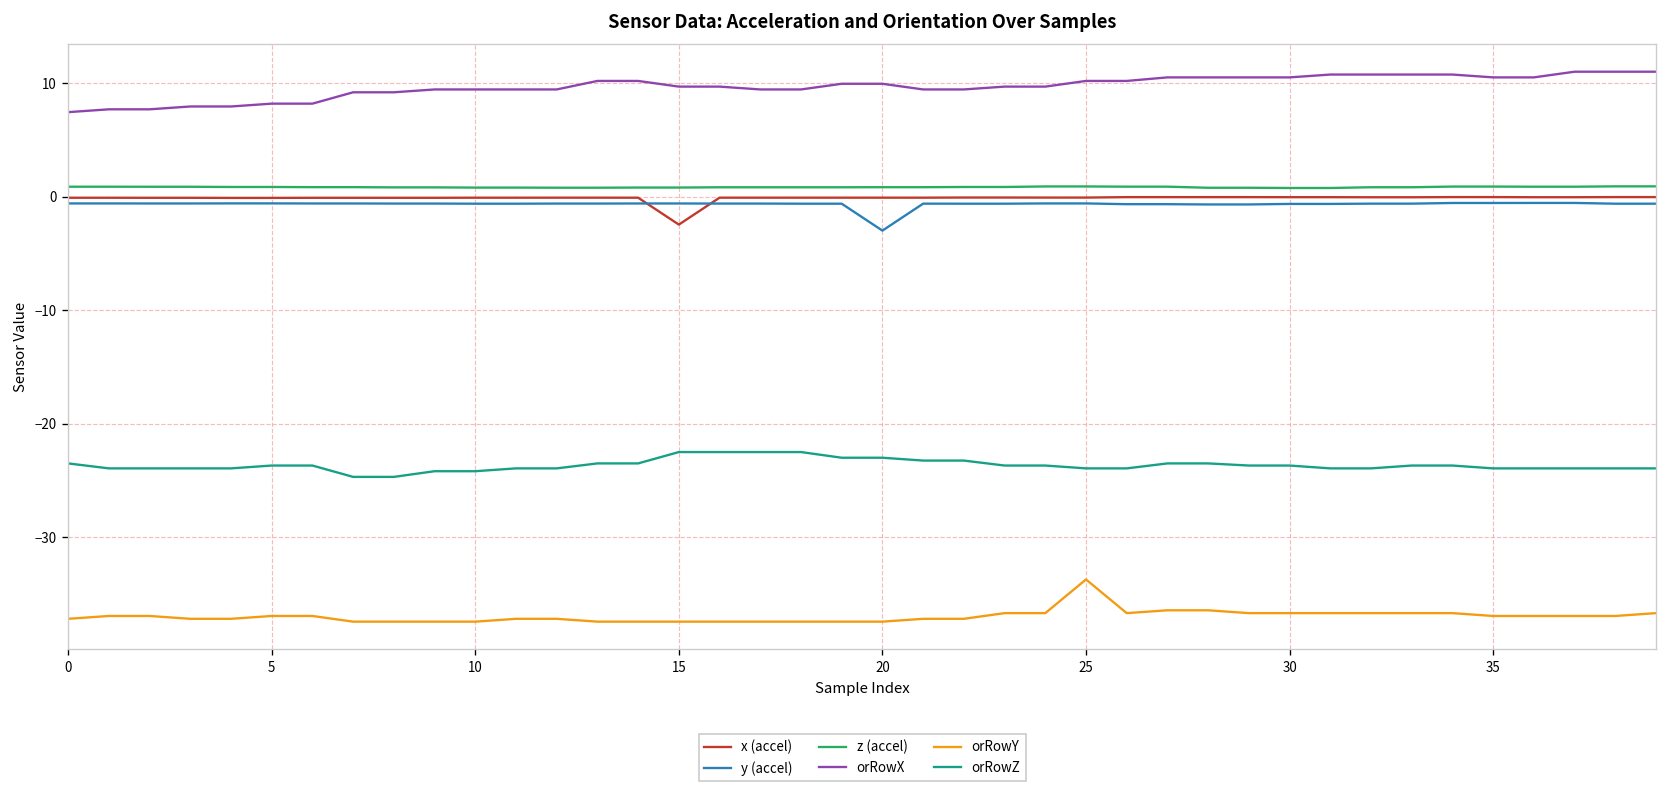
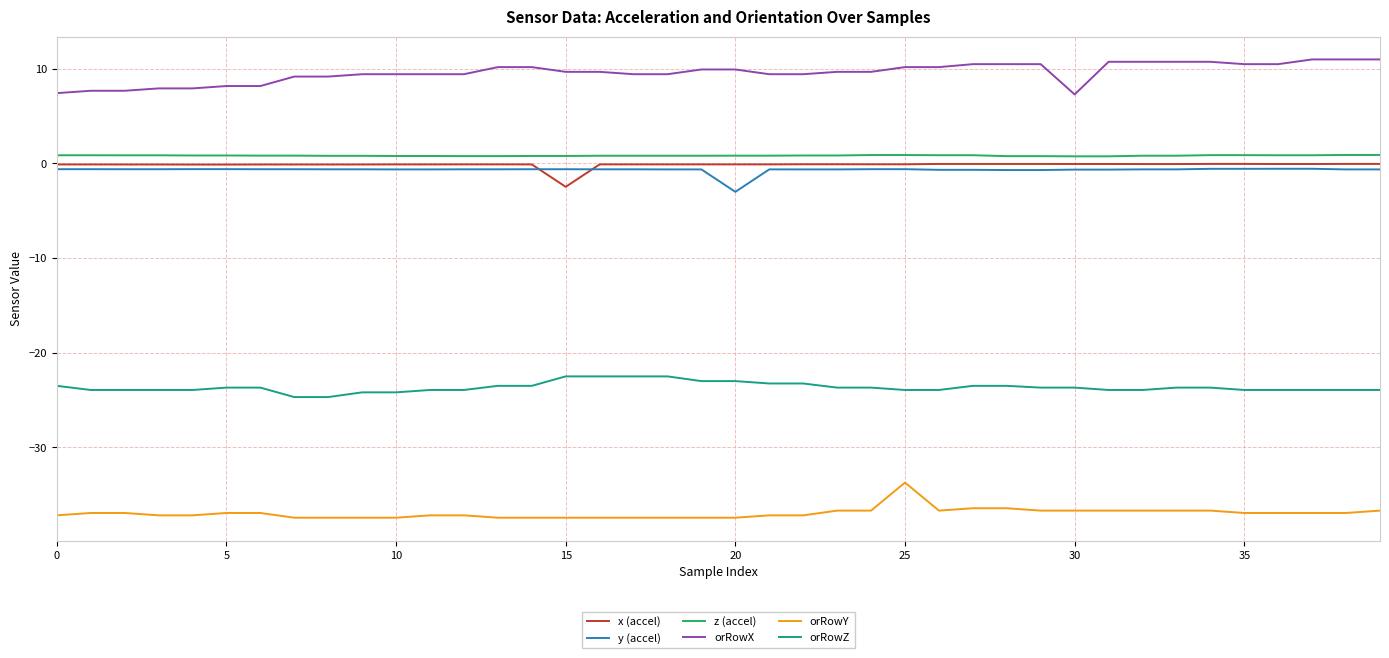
orRowX, 30: 11 -> 7
